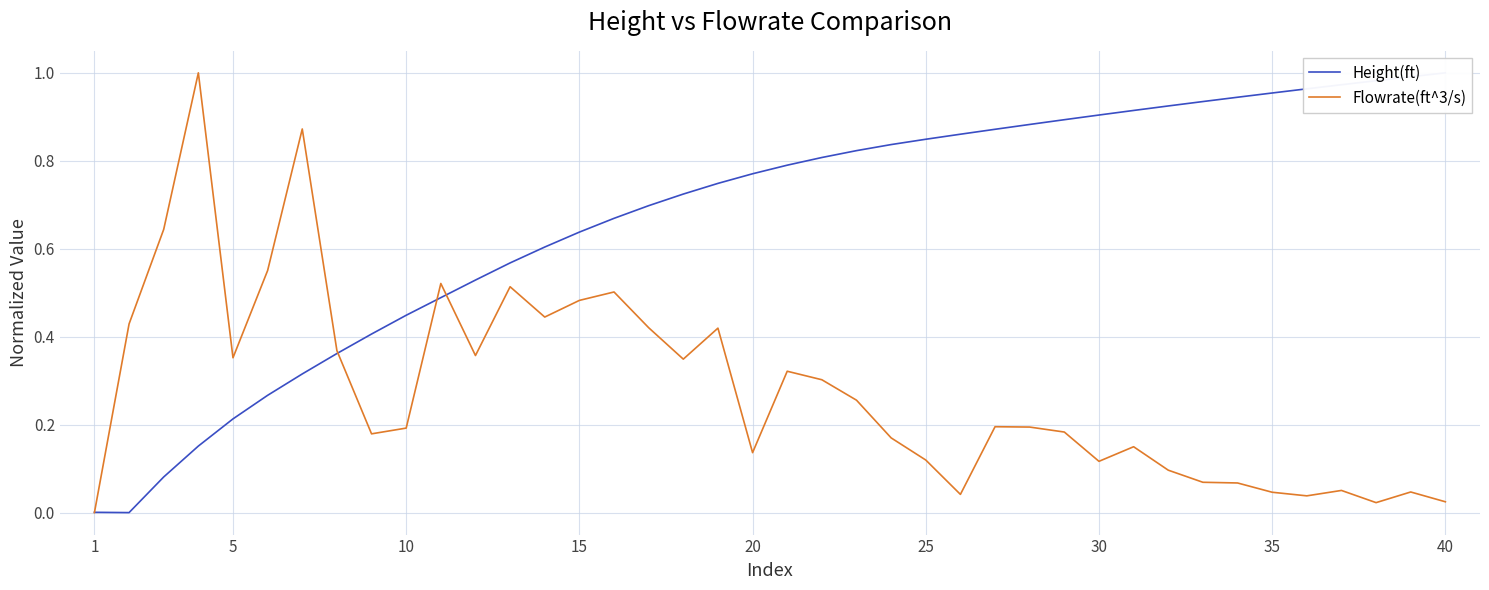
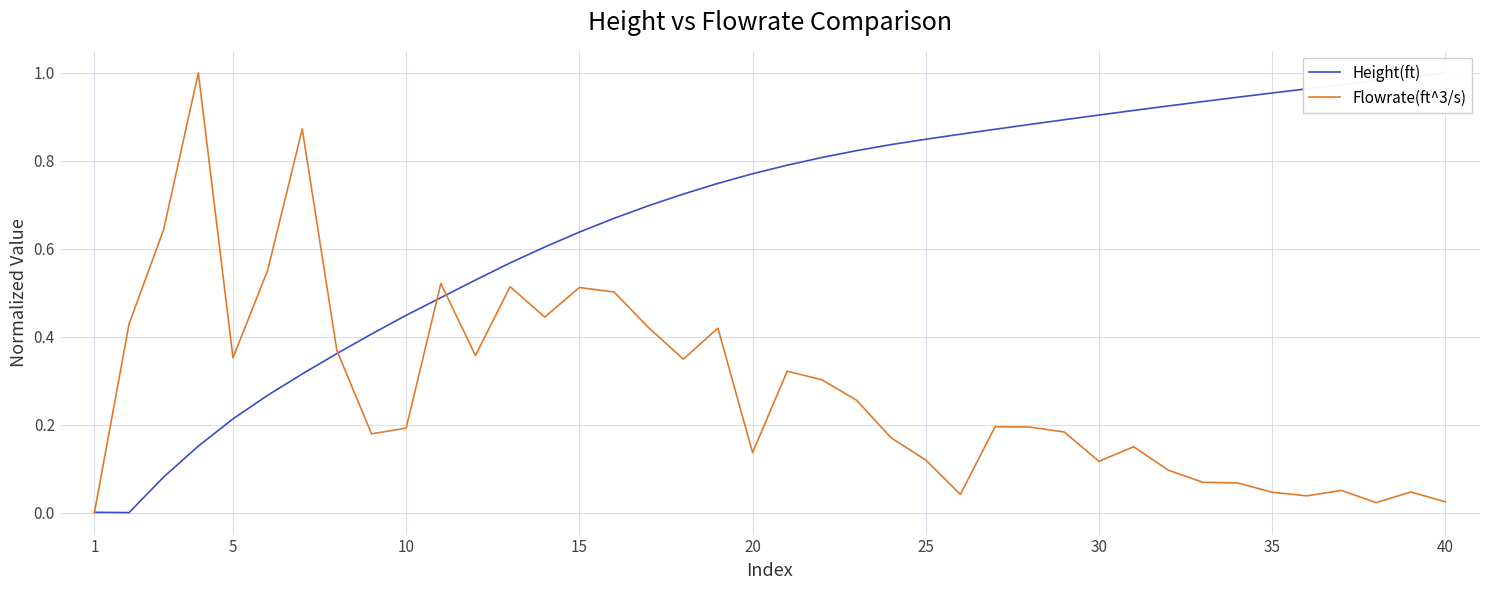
Flowrate(ft^3/s), 15: 0.48 -> 0.51
